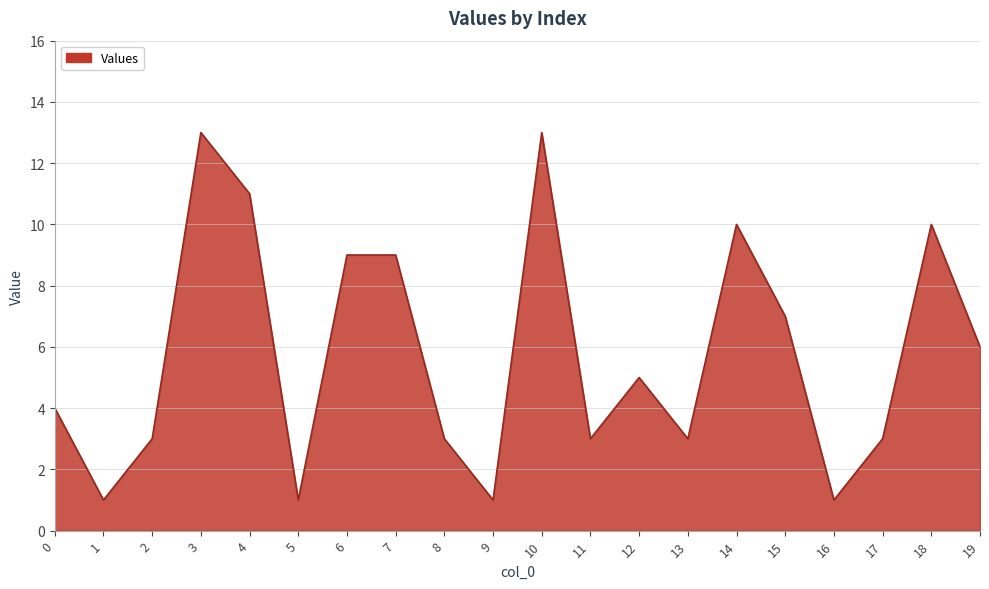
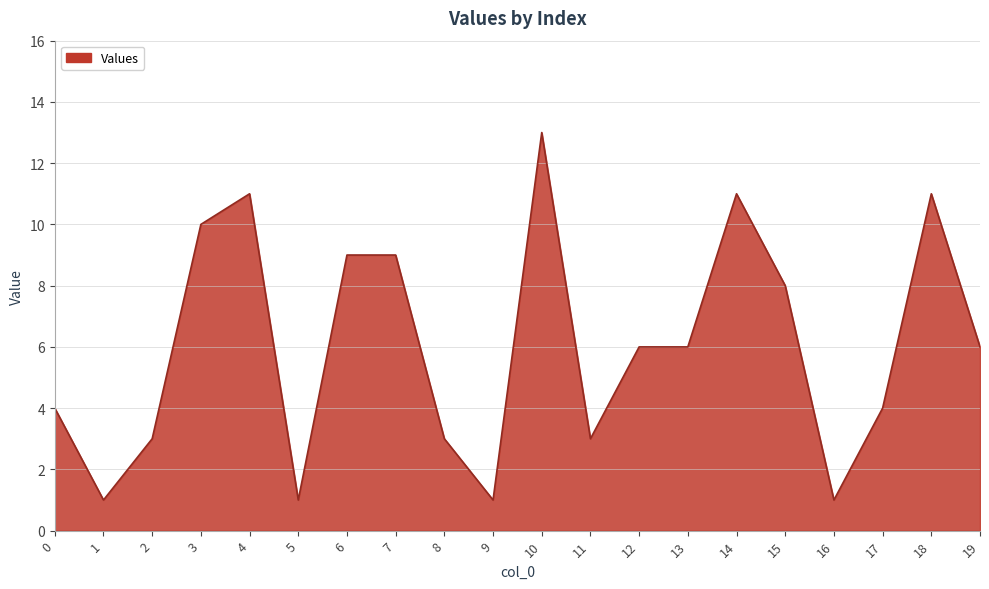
3: 13 -> 10
12: 5 -> 6
13: 3 -> 6
14: 10 -> 11
15: 7 -> 8
17: 3 -> 4
18: 10 -> 11
